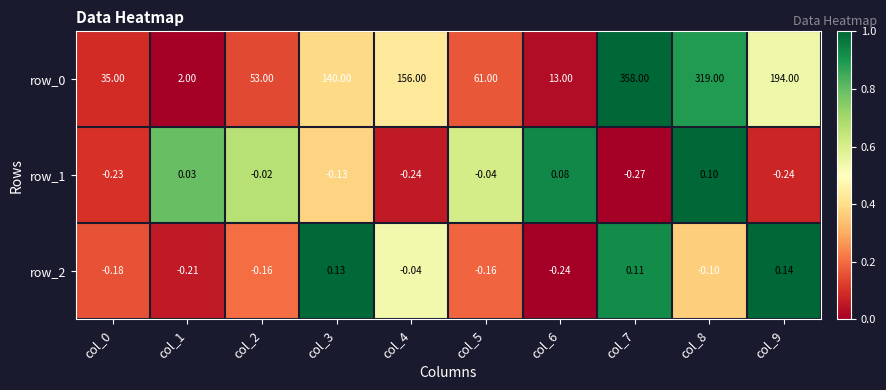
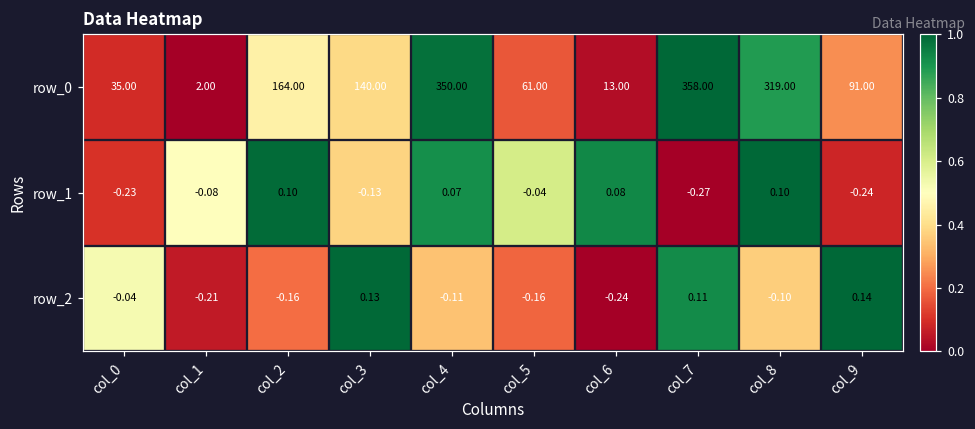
row_0, col_2: 53.00 -> 164.00
row_0, col_4: 156.00 -> 350.00
row_0, col_9: 194.00 -> 91.00
row_1, col_1: 0.03 -> -0.08
row_1, col_2: -0.02 -> 0.10
row_1, col_4: -0.24 -> 0.07
row_2, col_0: -0.18 -> -0.04
row_2, col_4: -0.04 -> -0.11
